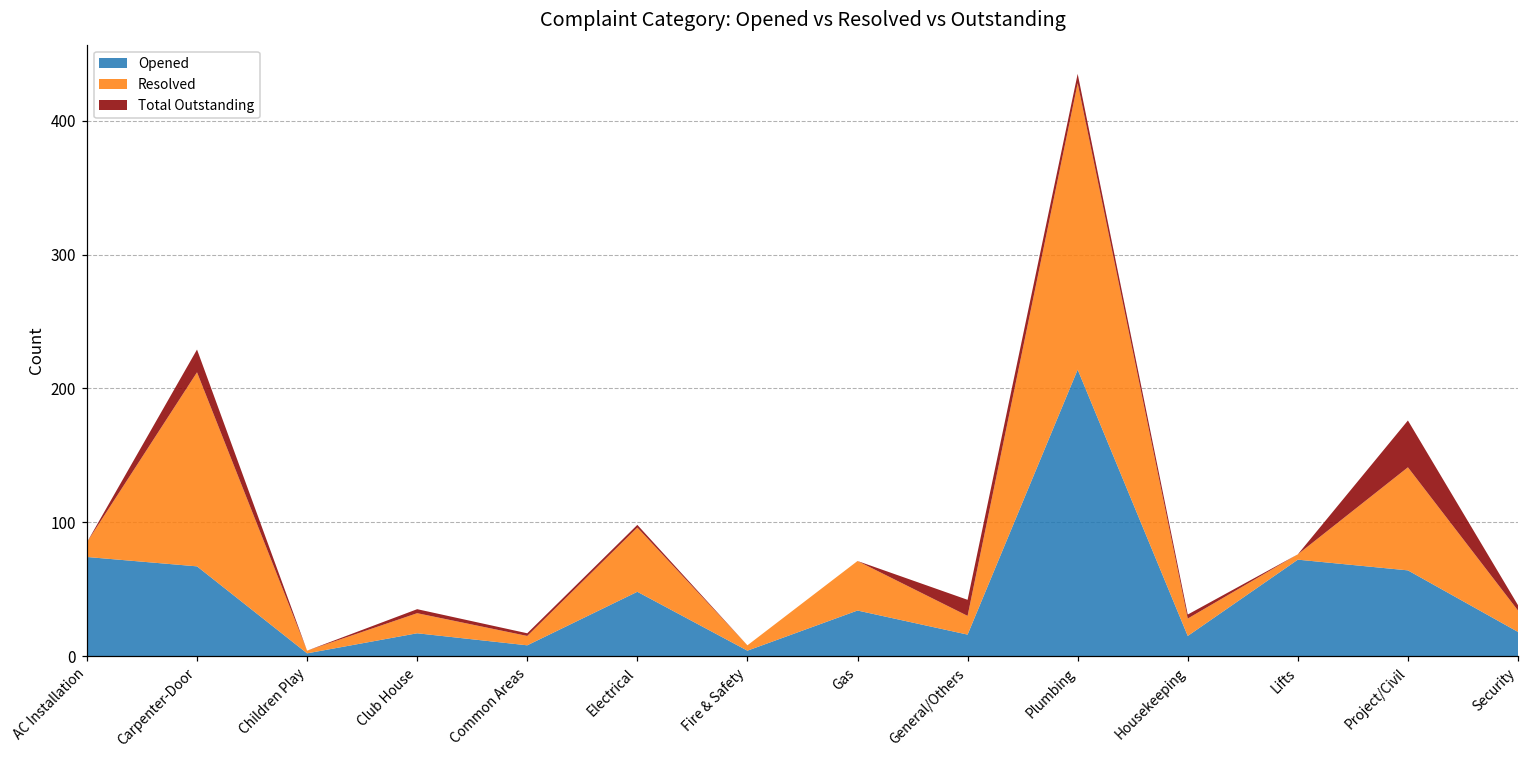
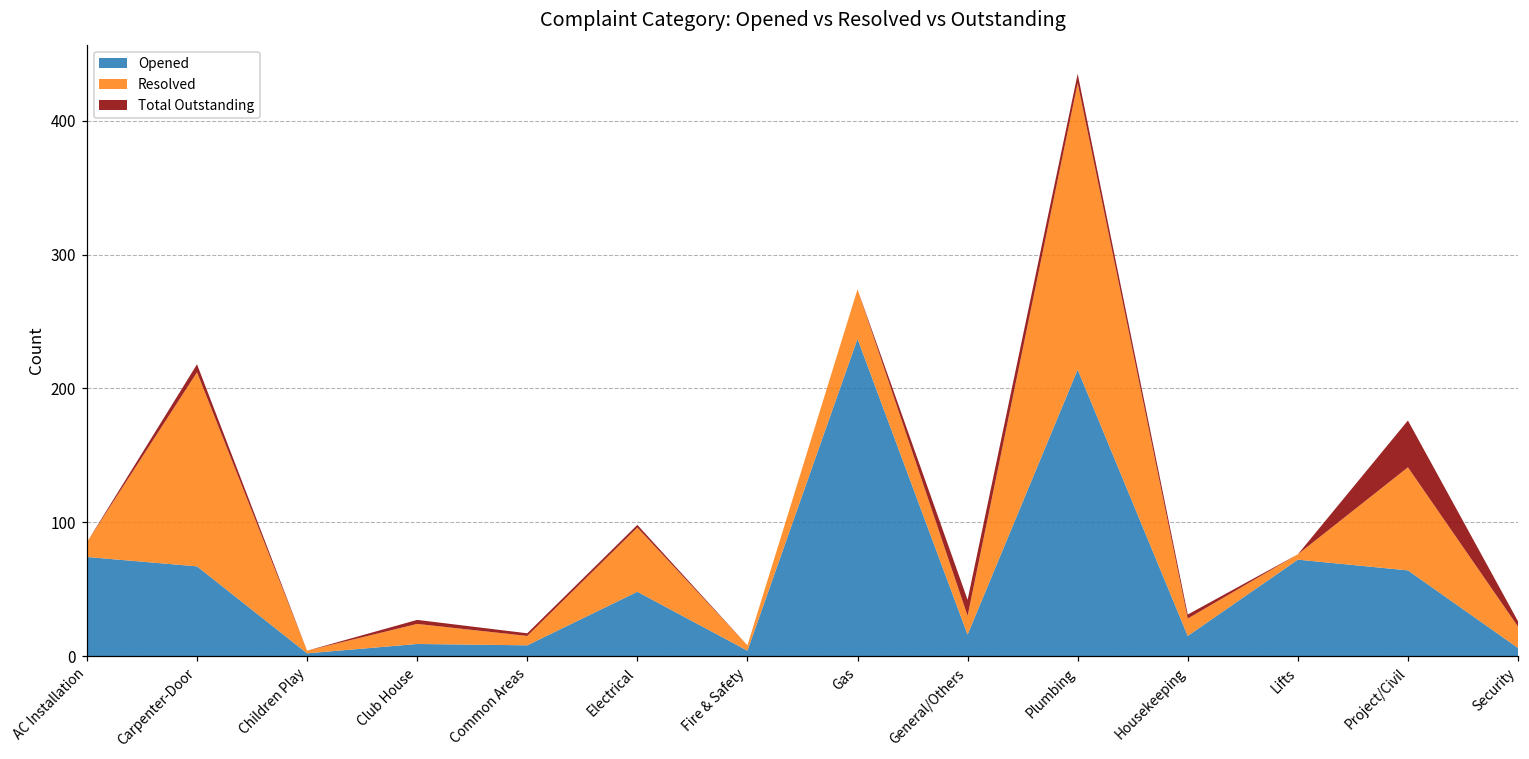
Total Outstanding, Carpenter-Door: 17 -> 6
Opened, Club House: 17 -> 9
Opened, Gas: 34 -> 237
Opened, Security: 18 -> 6
